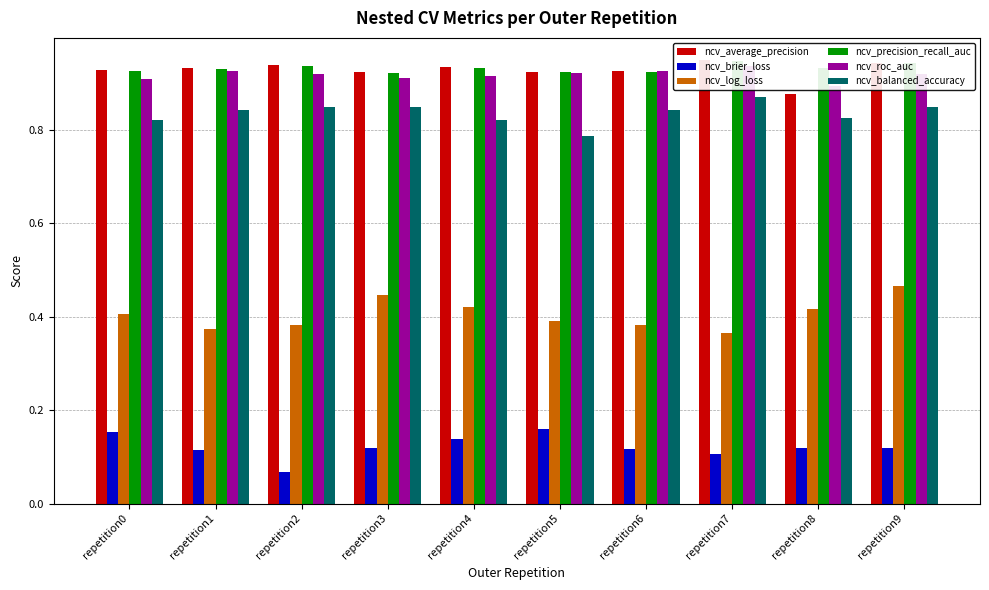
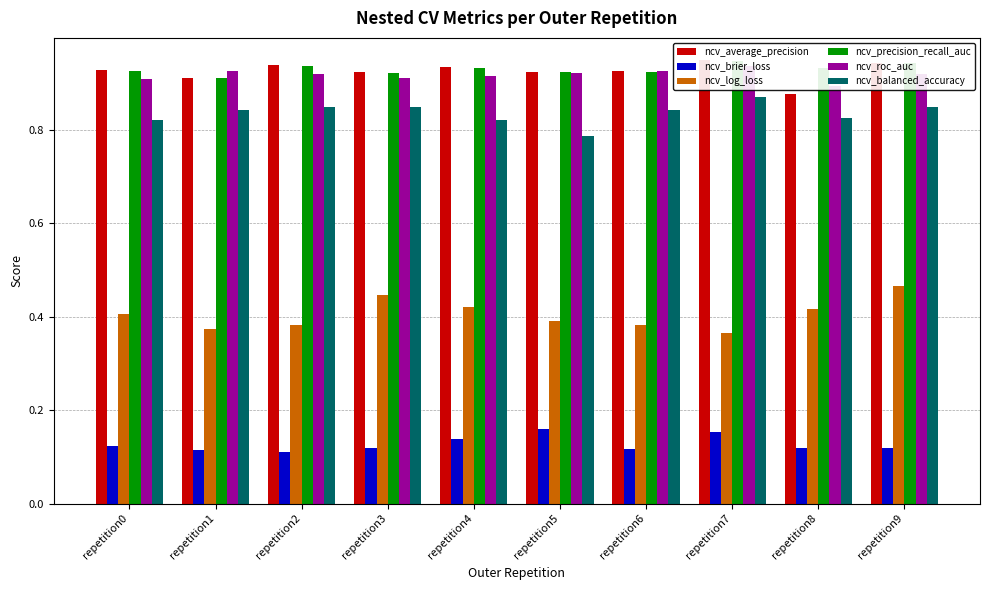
ncv_brier_loss, repetition0: 0.15 -> 0.12
ncv_average_precision, repetition1: 0.93 -> 0.91
ncv_precision_recall_auc, repetition1: 0.93 -> 0.91
ncv_brier_loss, repetition2: 0.07 -> 0.11
ncv_brier_loss, repetition7: 0.11 -> 0.15
